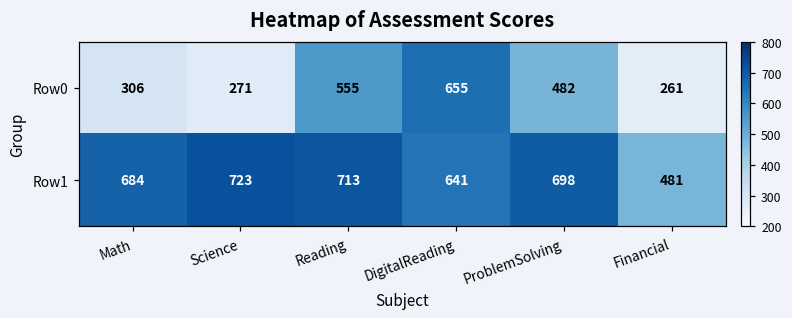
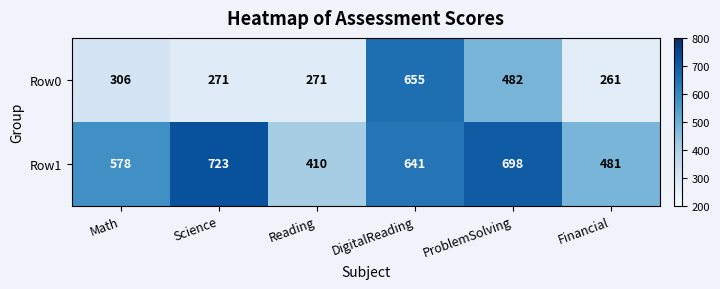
Row0, Reading: 555 -> 271
Row1, Math: 684 -> 578
Row1, Reading: 713 -> 410
